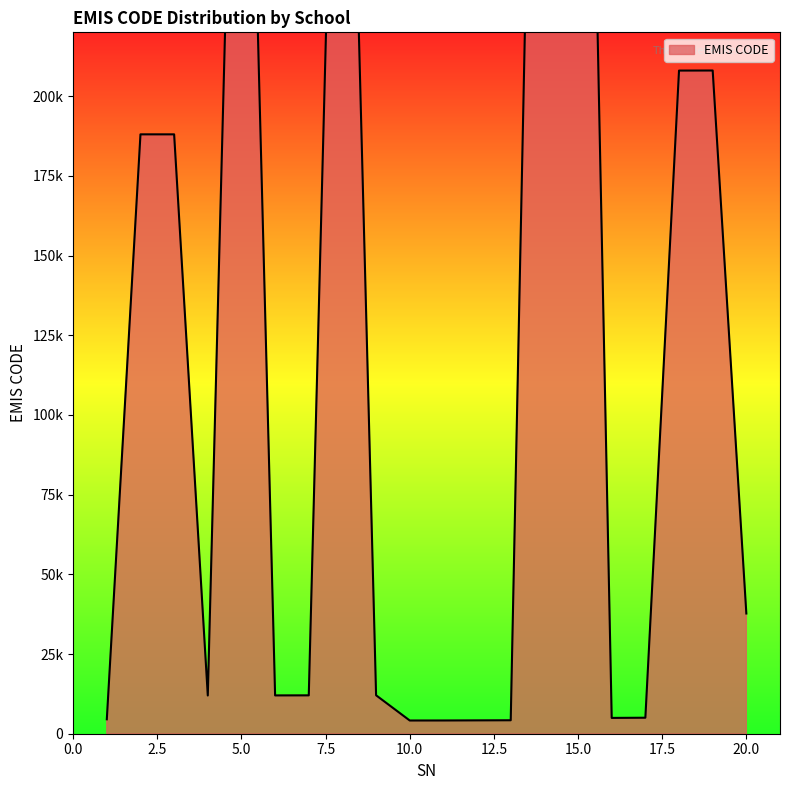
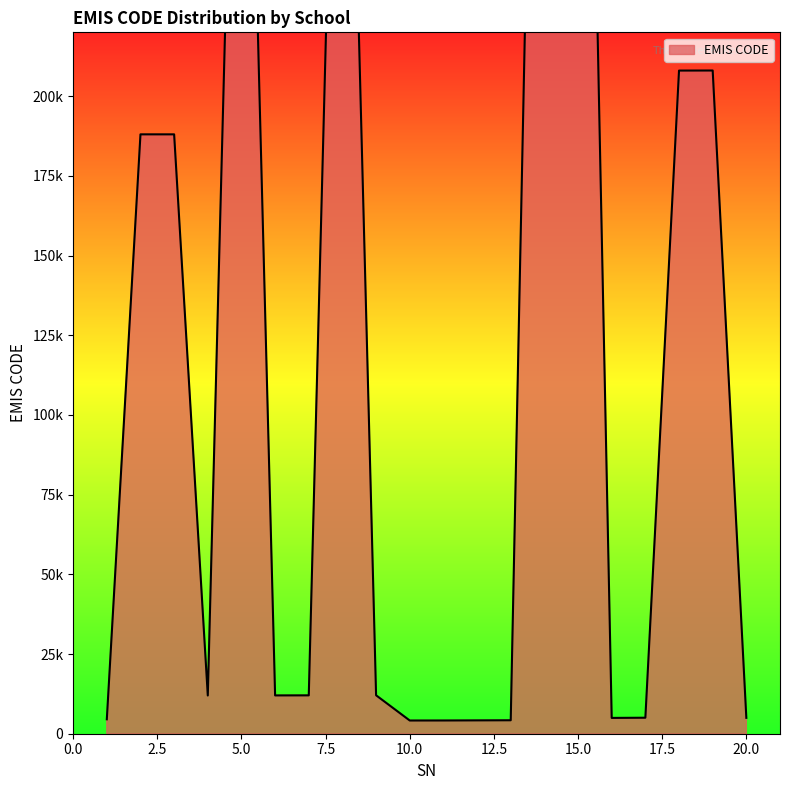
20.0: 38000 -> 5000
